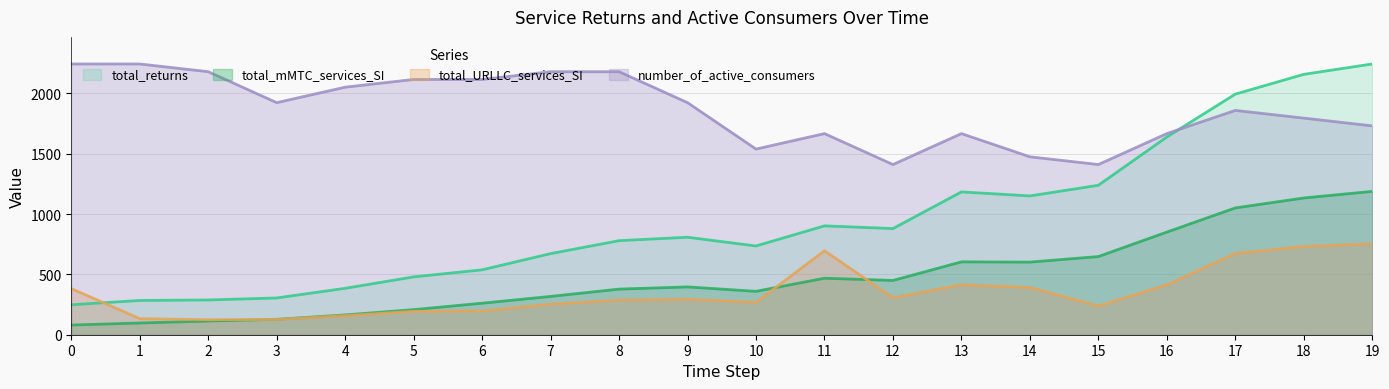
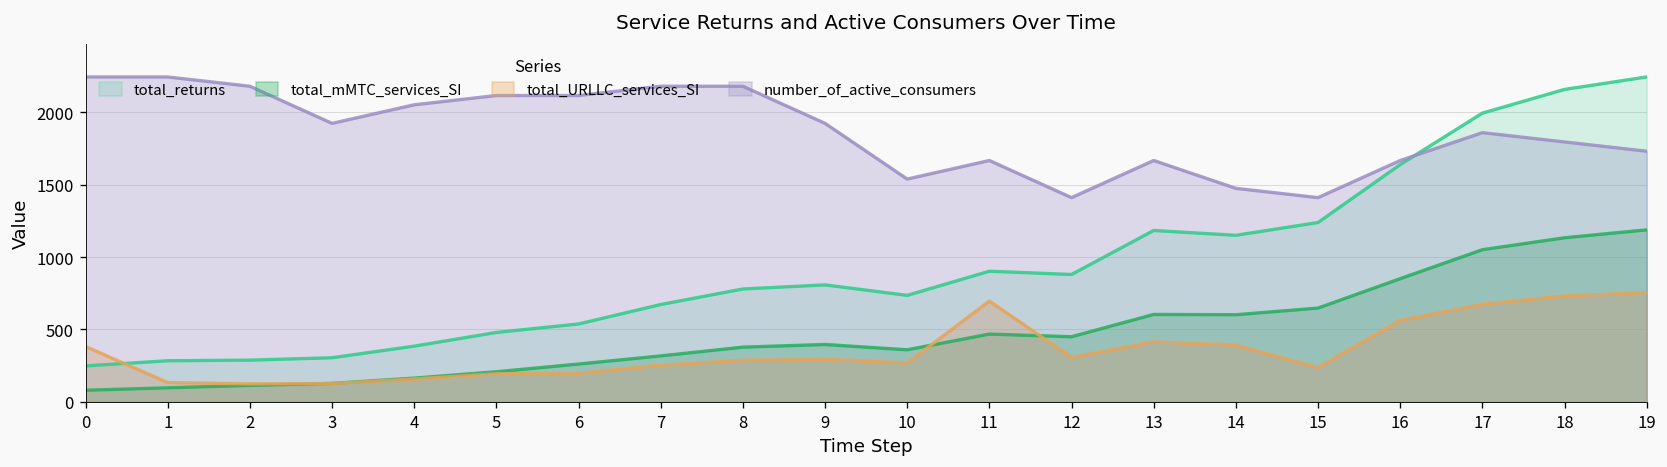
total_URLLC_services_SI, 16: 410 -> 560
